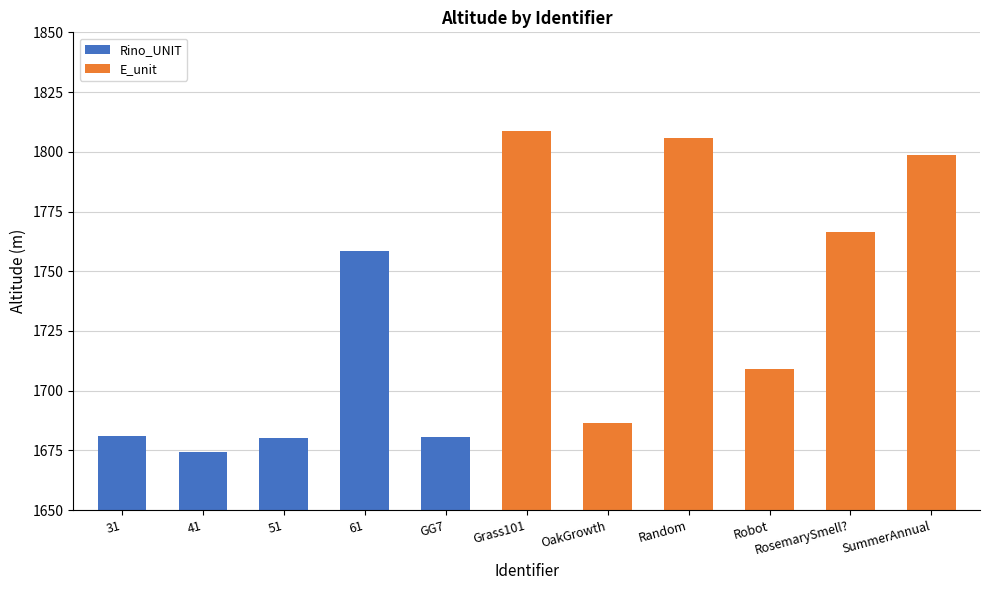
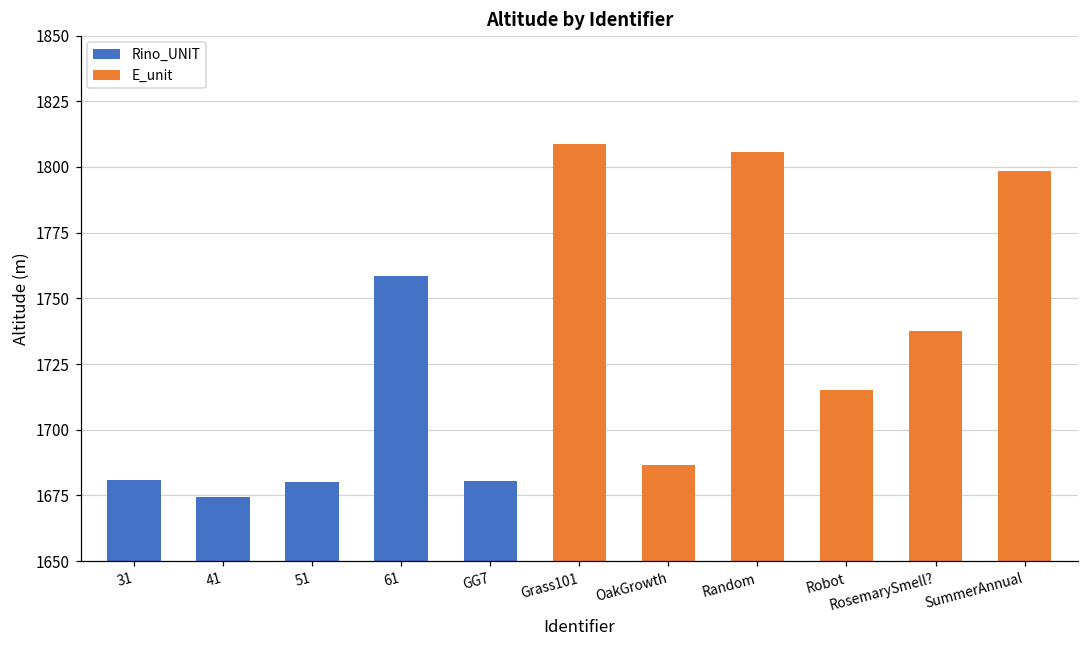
Robot: 1709 -> 1715
RosemarySmell?: 1766 -> 1738
